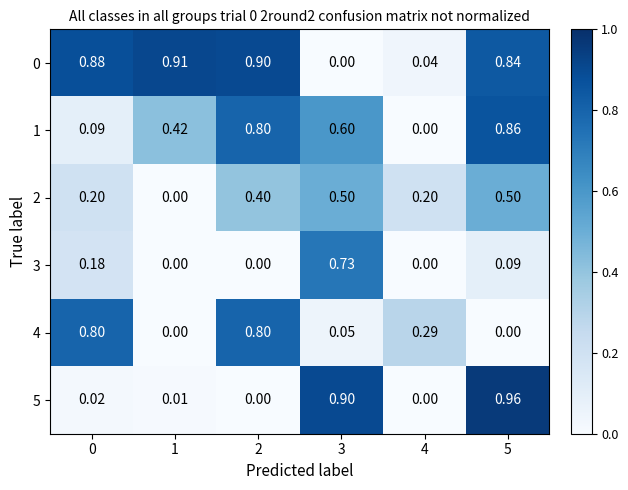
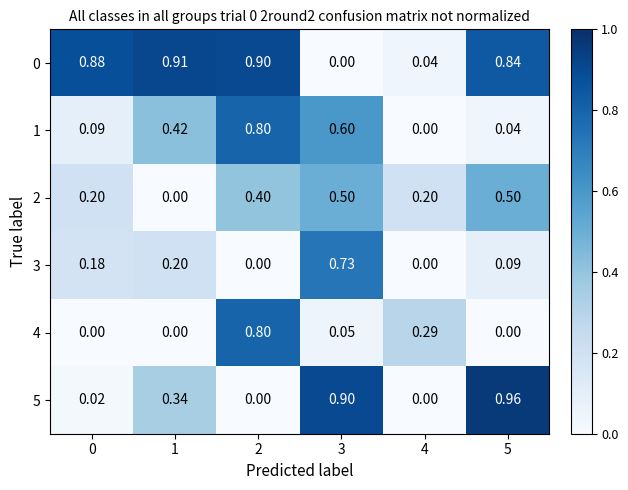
1, 5: 0.86 -> 0.04
3, 1: 0.00 -> 0.20
4, 0: 0.80 -> 0.00
5, 1: 0.01 -> 0.34
